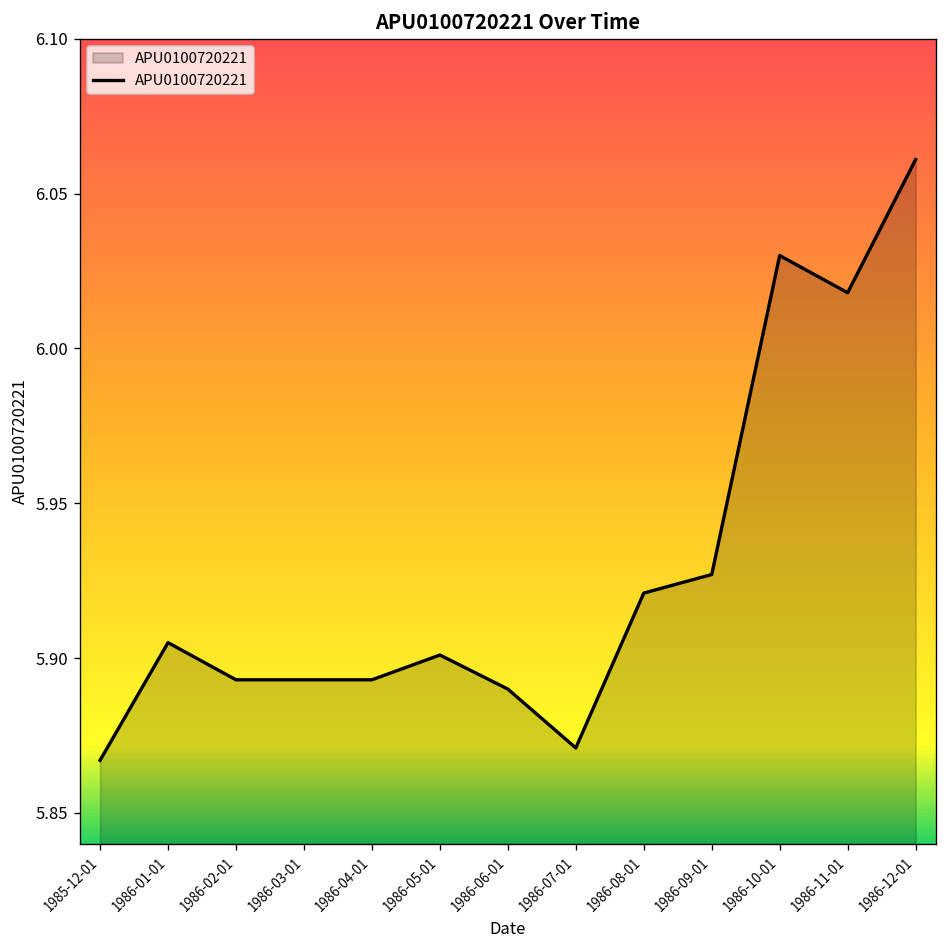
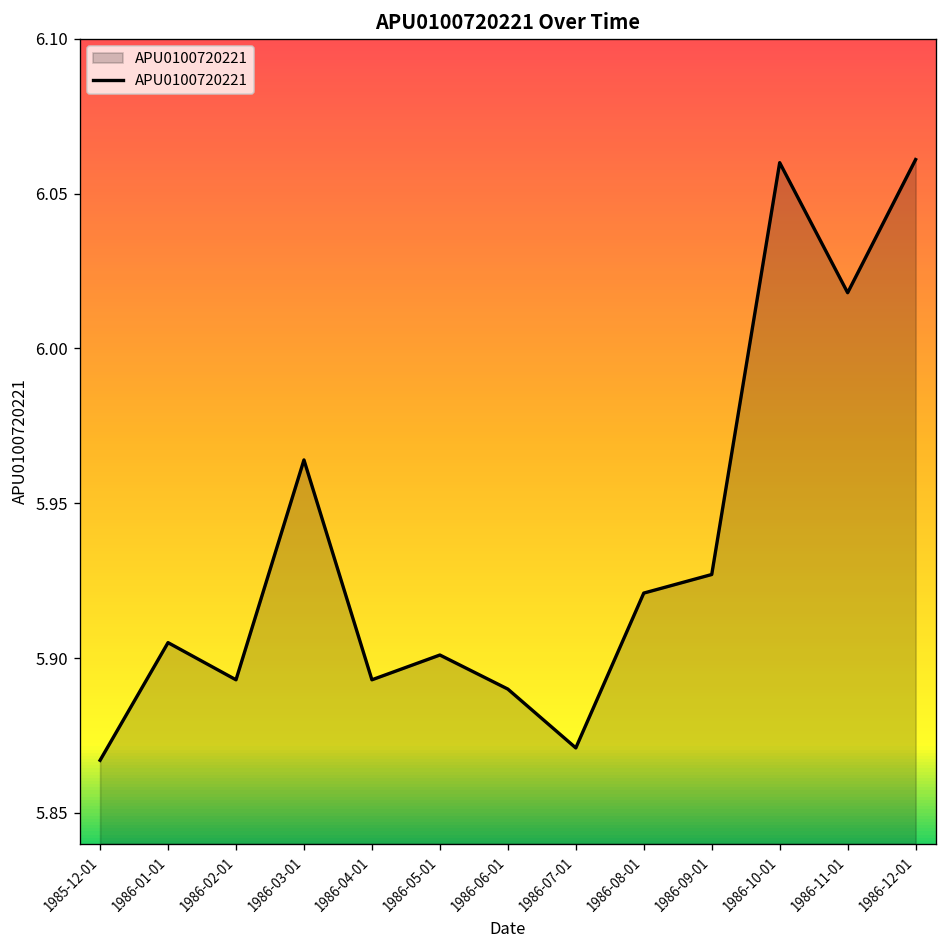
1986-03-01: 5.893 -> 5.964
1986-10-01: 6.03 -> 6.06
